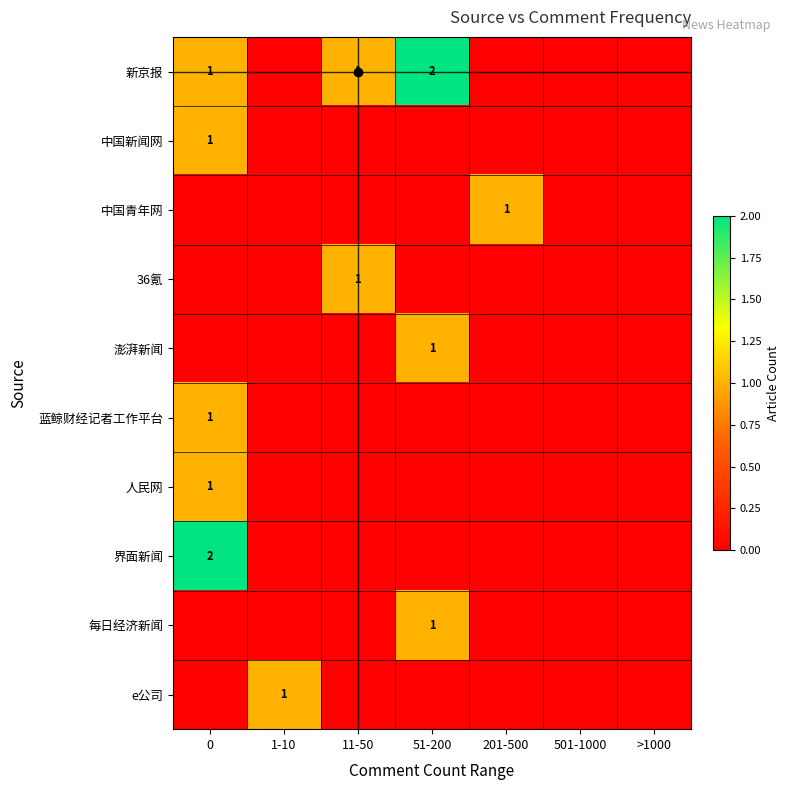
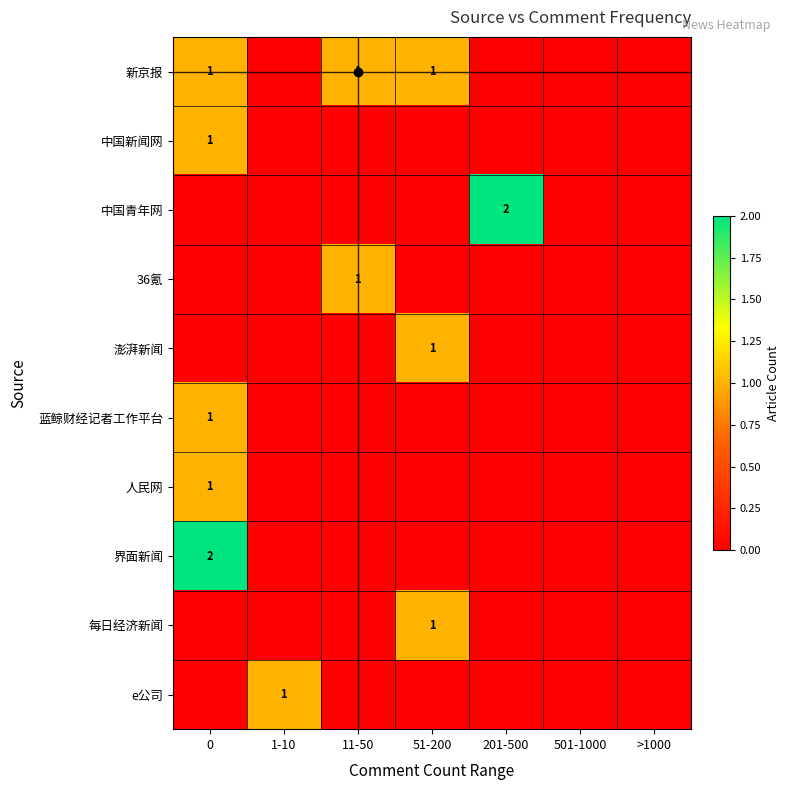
新京报, 51-200: 2 -> 1
中国青年网, 201-500: 1 -> 2
